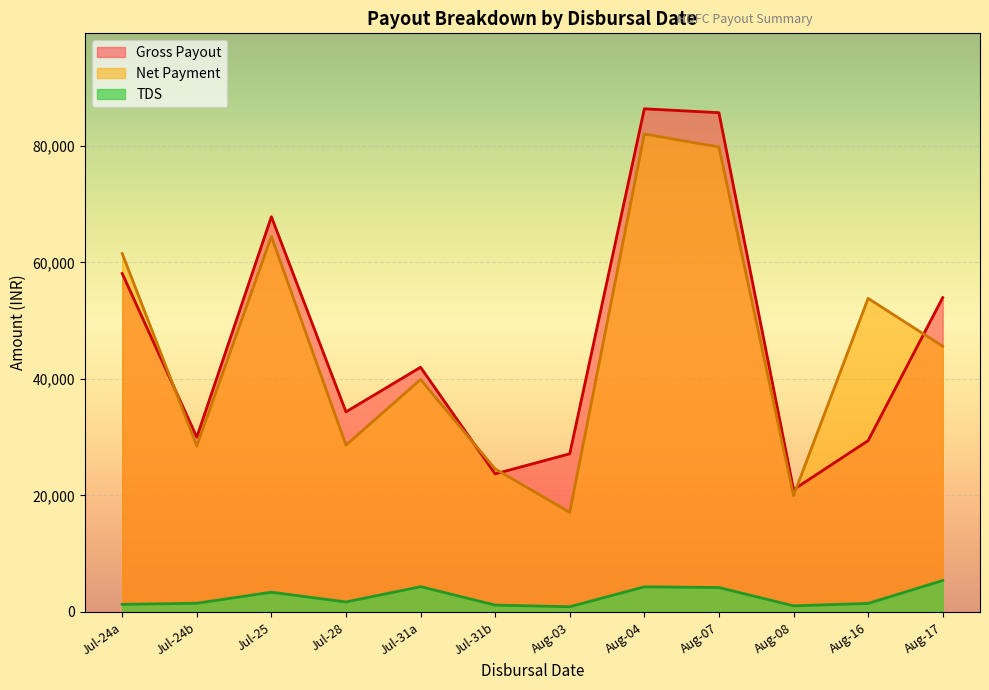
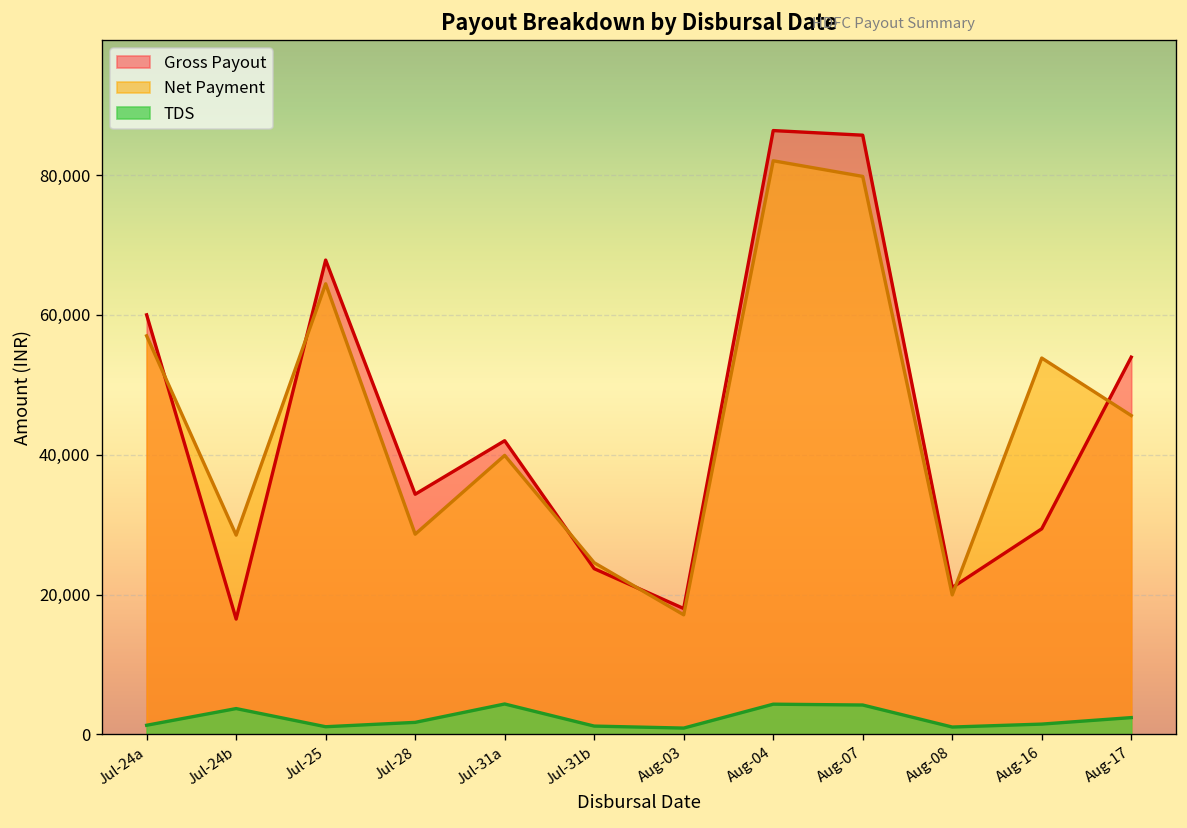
Gross Payout, Jul-24a: 58,000 -> 60,000
Net Payment, Jul-24a: 62,000 -> 57,000
Gross Payout, Jul-24b: 30,000 -> 16,000
TDS, Jul-24b: 2,000 -> 4,000
TDS, Jul-25: 3,000 -> 1,000
Gross Payout, Aug-03: 27,000 -> 18,000
TDS, Aug-17: 5,000 -> 2,000
